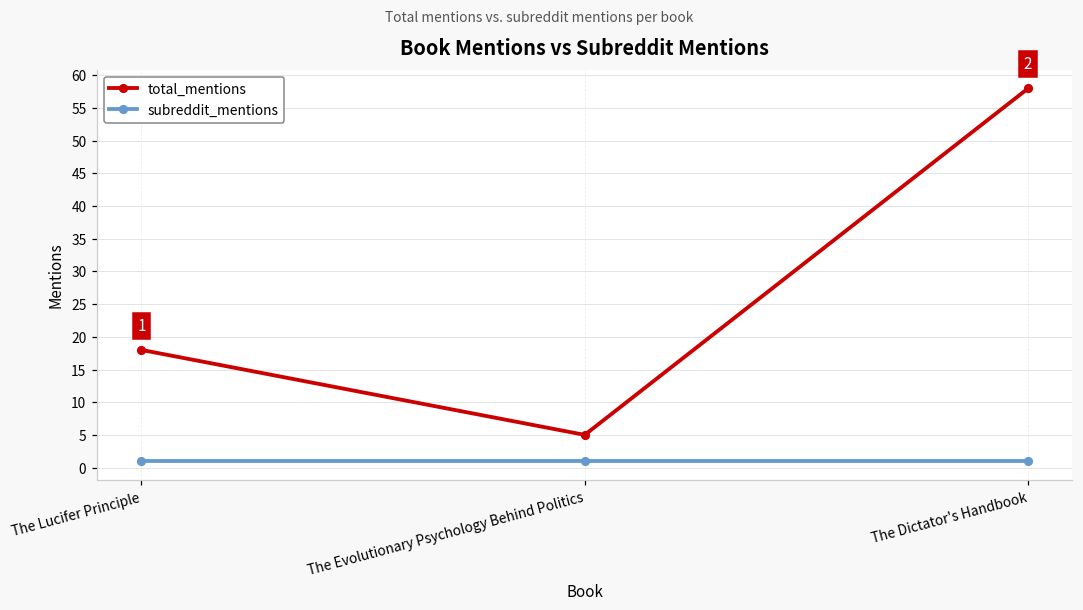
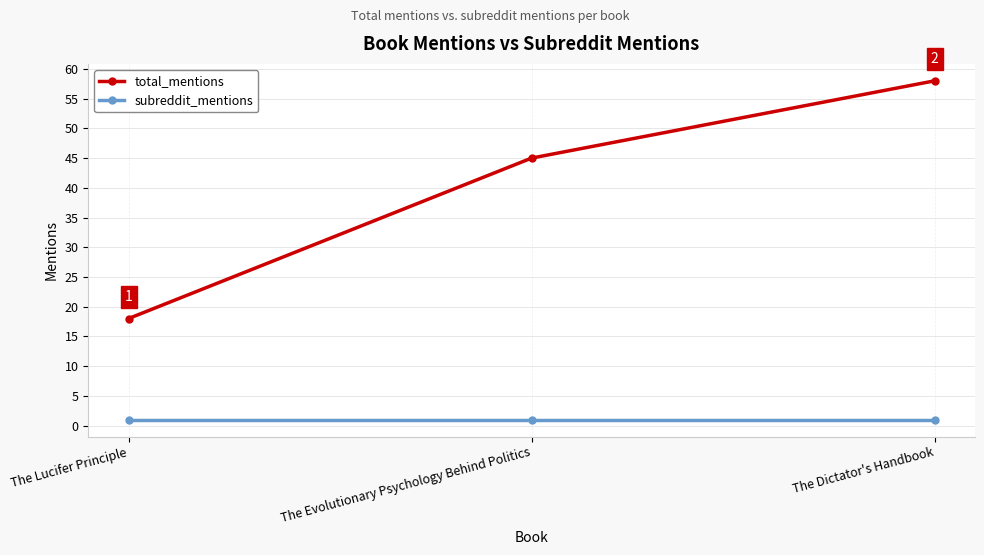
total_mentions, The Evolutionary Psychology Behind Politics: 5 -> 45
